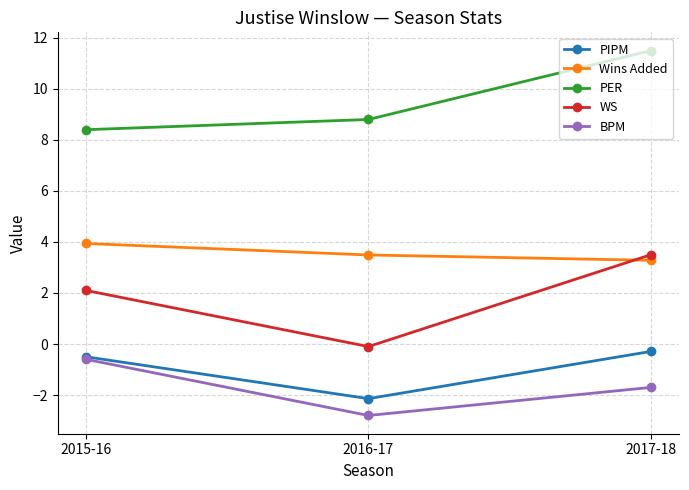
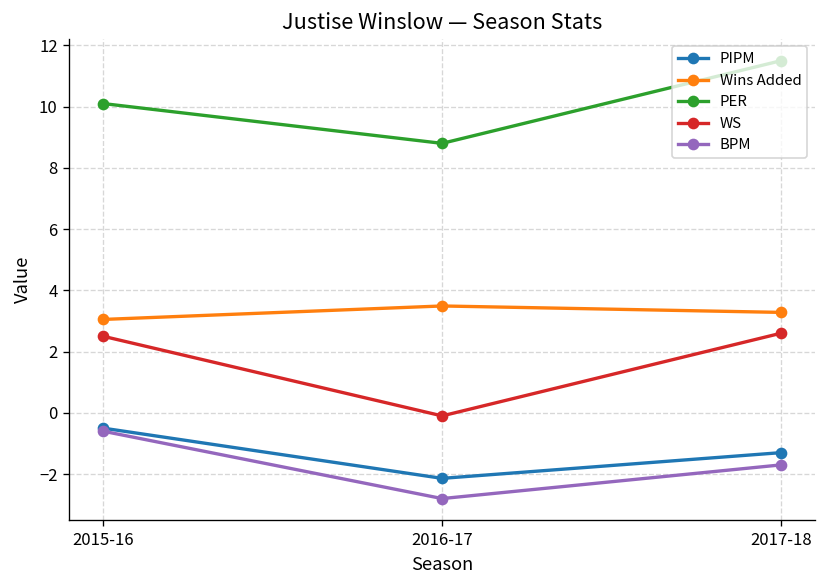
Wins Added, 2015-16: 3.9 -> 3.1
PER, 2015-16: 8.4 -> 10.1
WS, 2015-16: 2.1 -> 2.5
PIPM, 2017-18: -0.3 -> -1.3
WS, 2017-18: 3.5 -> 2.6
